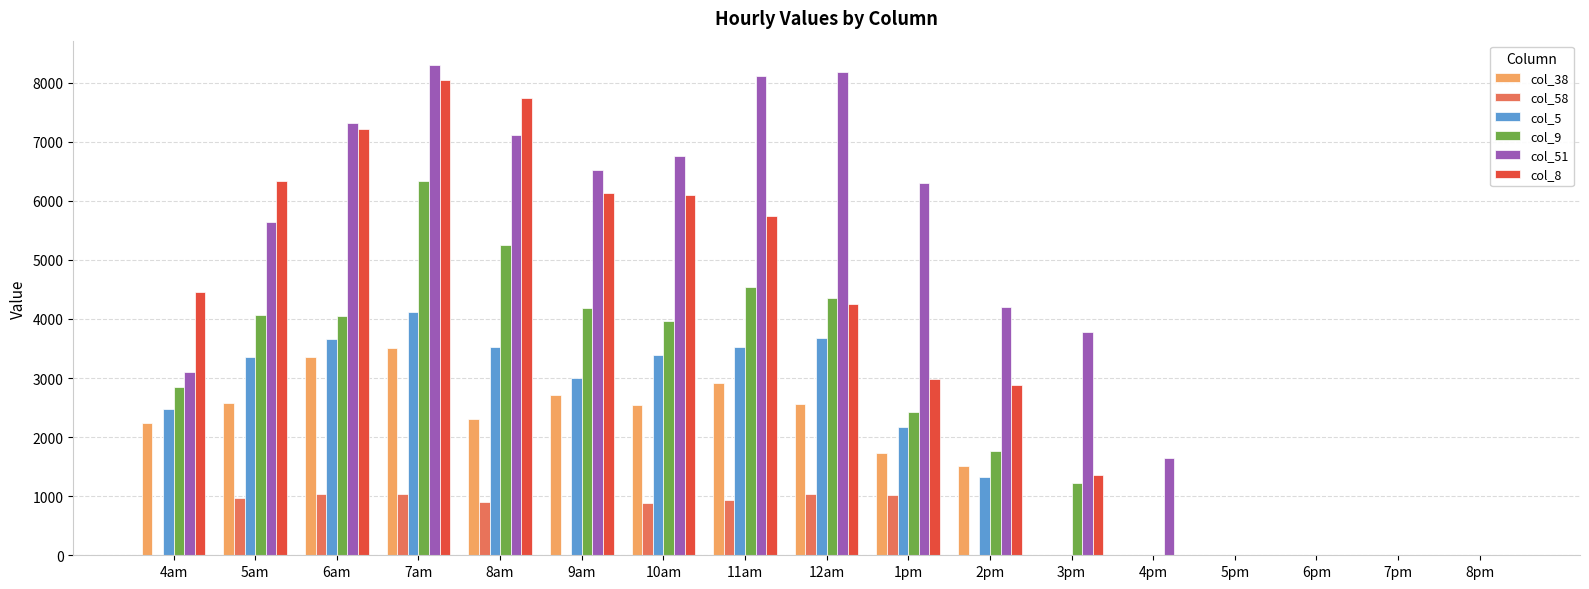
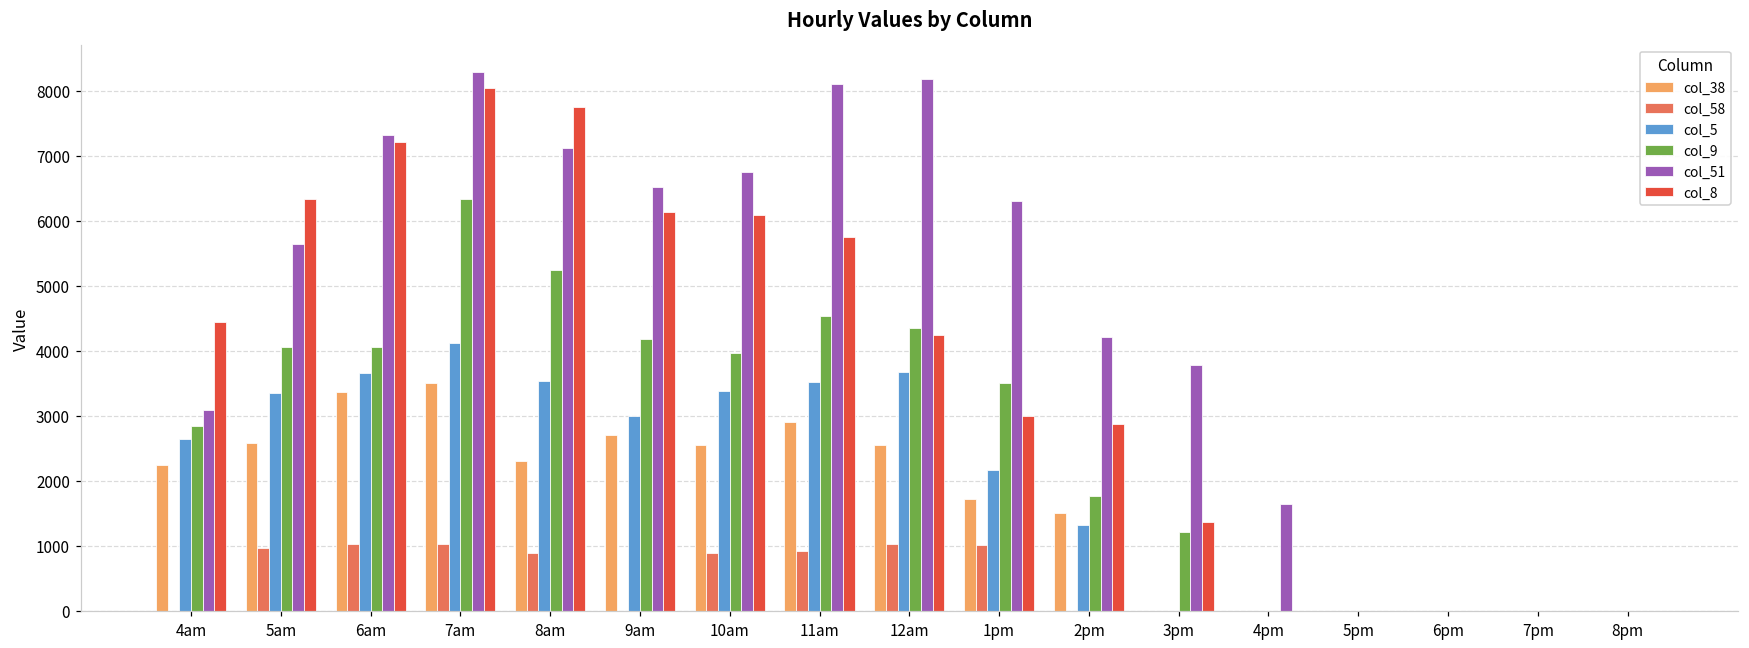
col_5, 4am: 2500 -> 2600
col_9, 1pm: 2400 -> 3500
